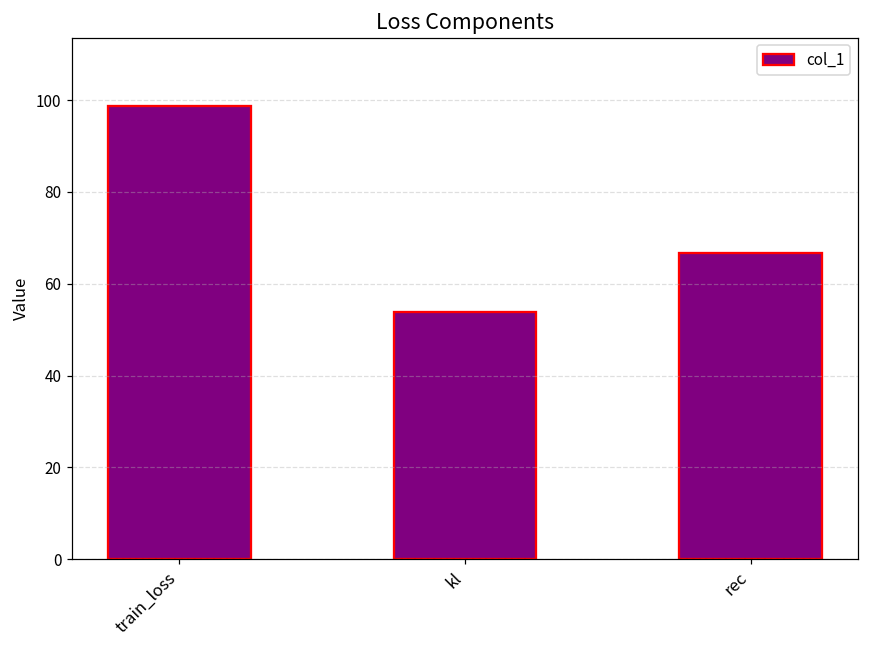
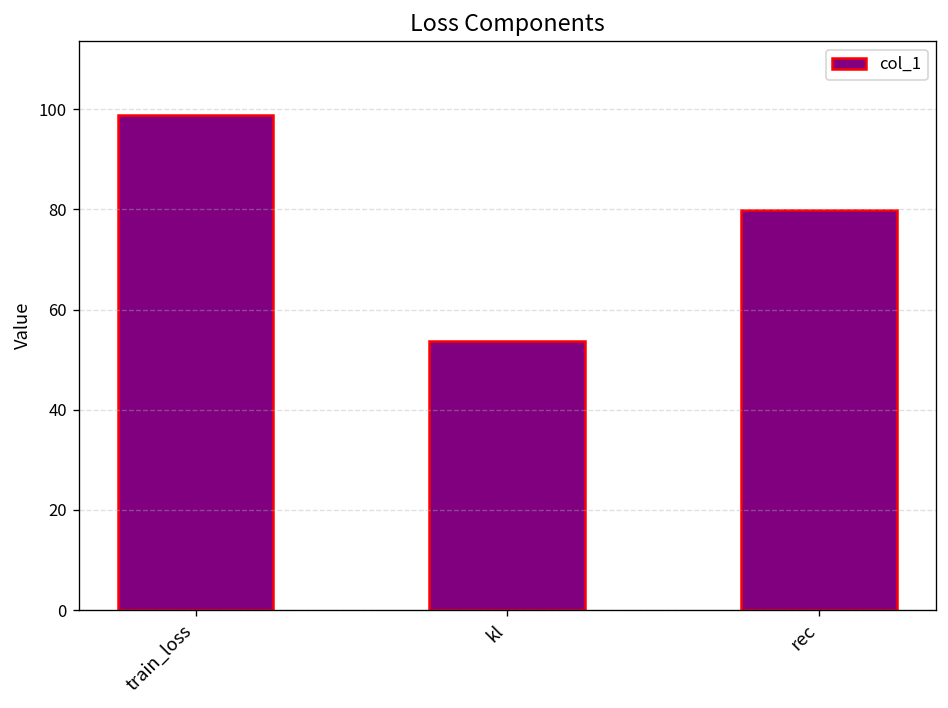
rec: 67 -> 80
